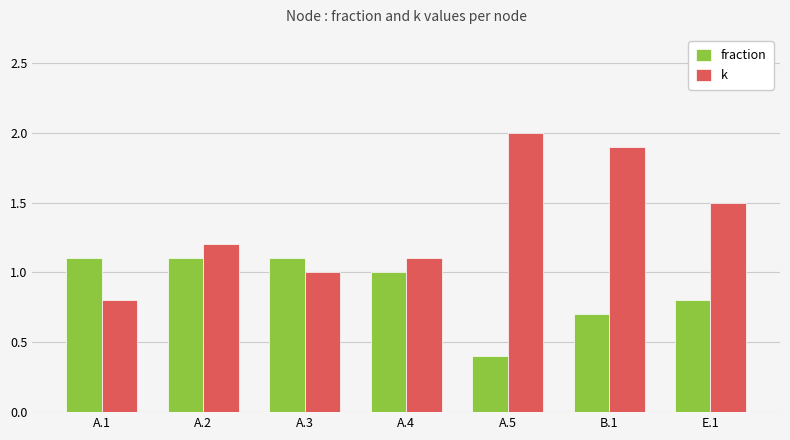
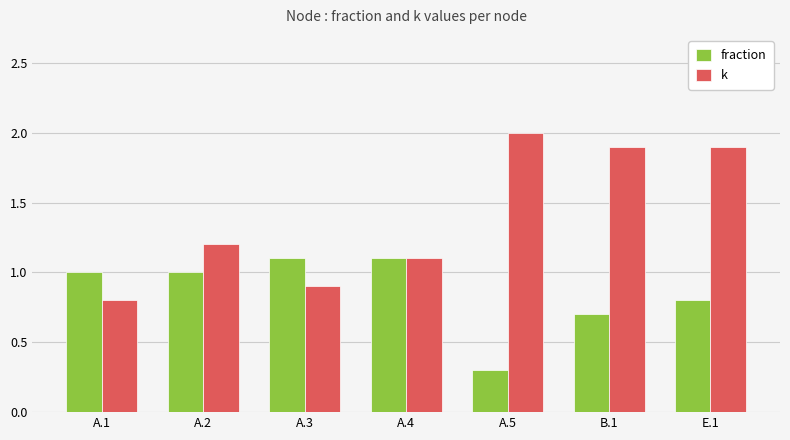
fraction, A.1: 1.1 -> 1.0
fraction, A.2: 1.1 -> 1.0
k, A.3: 1.0 -> 0.9
fraction, A.4: 1.0 -> 1.1
fraction, A.5: 0.4 -> 0.3
k, E.1: 1.5 -> 1.9
